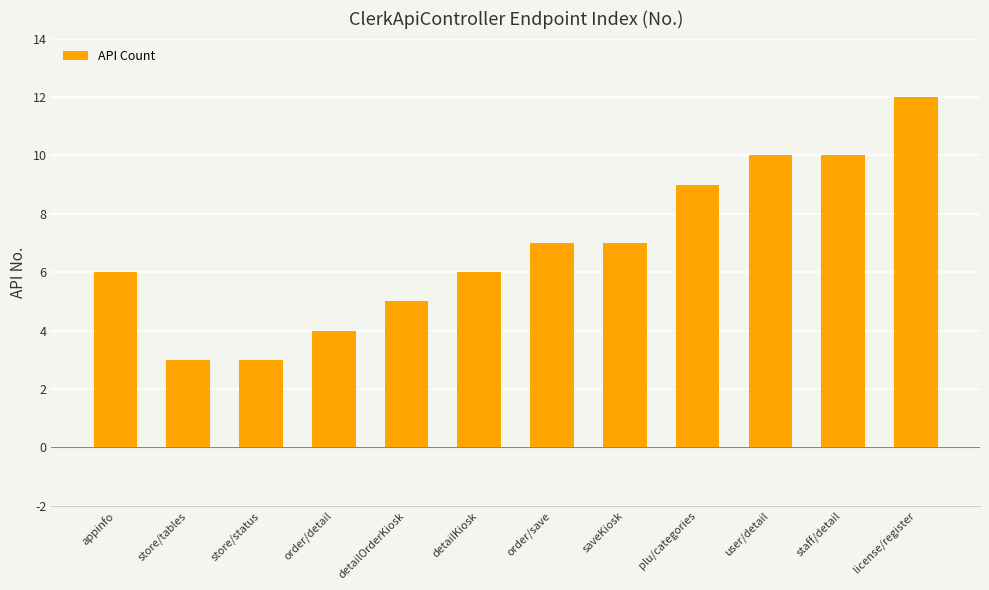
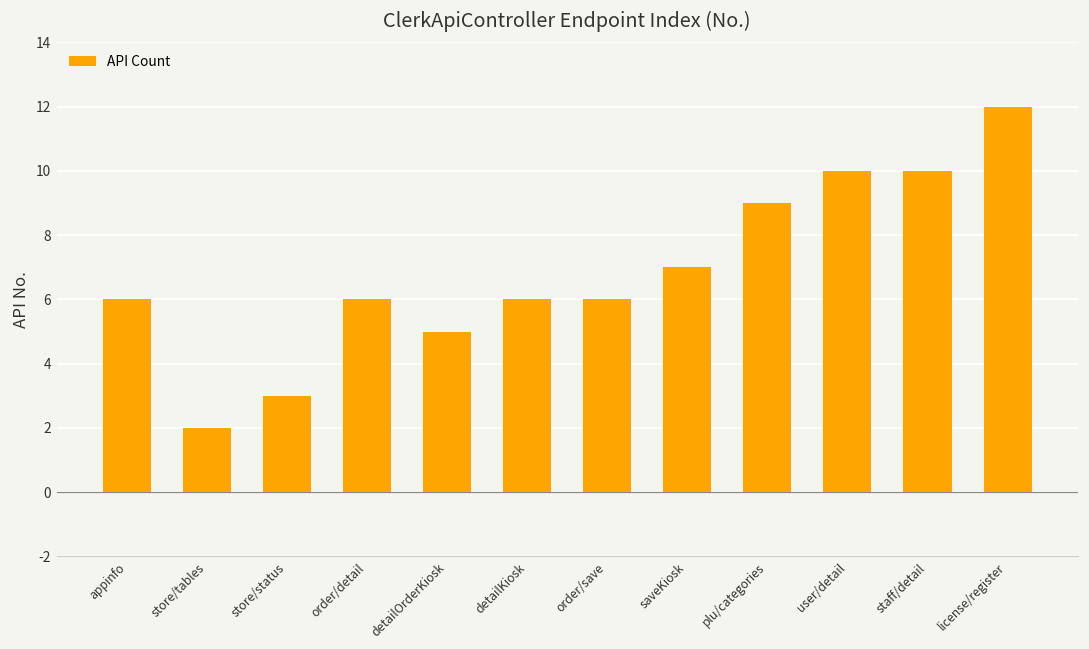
store/tables: 3 -> 2
order/detail: 4 -> 6
order/save: 7 -> 6
